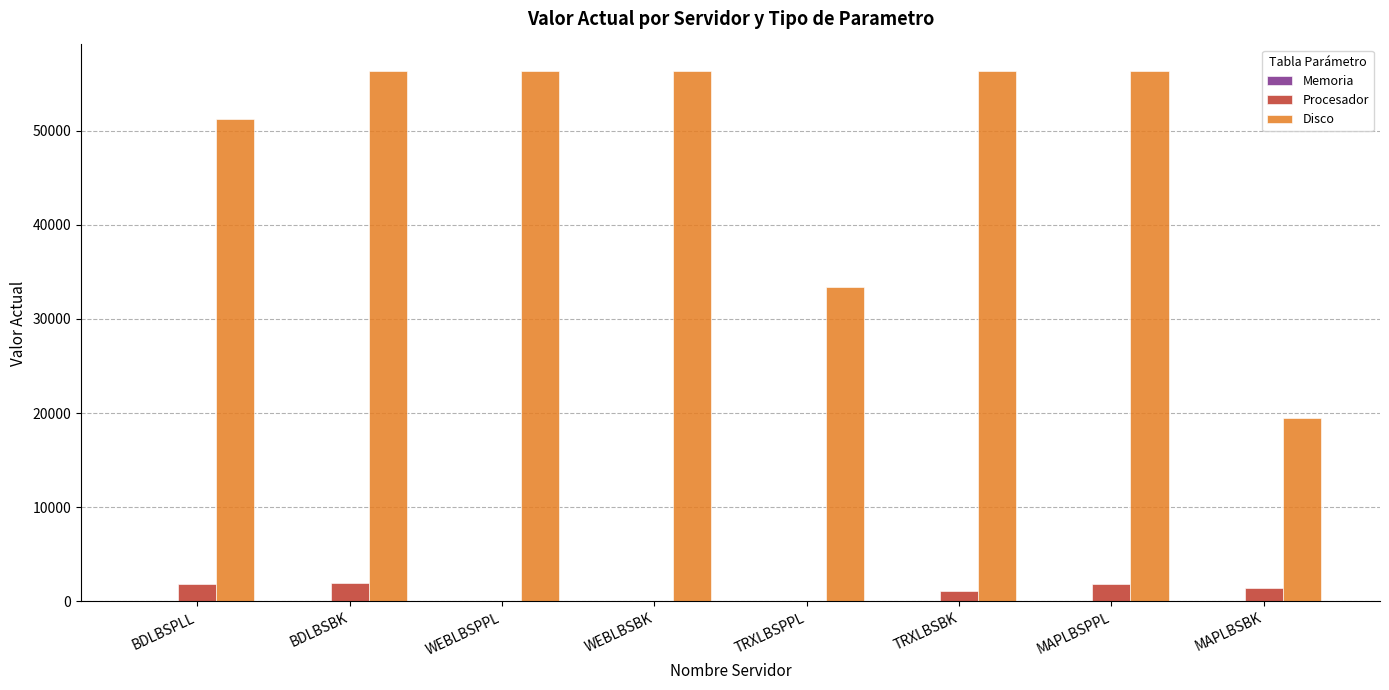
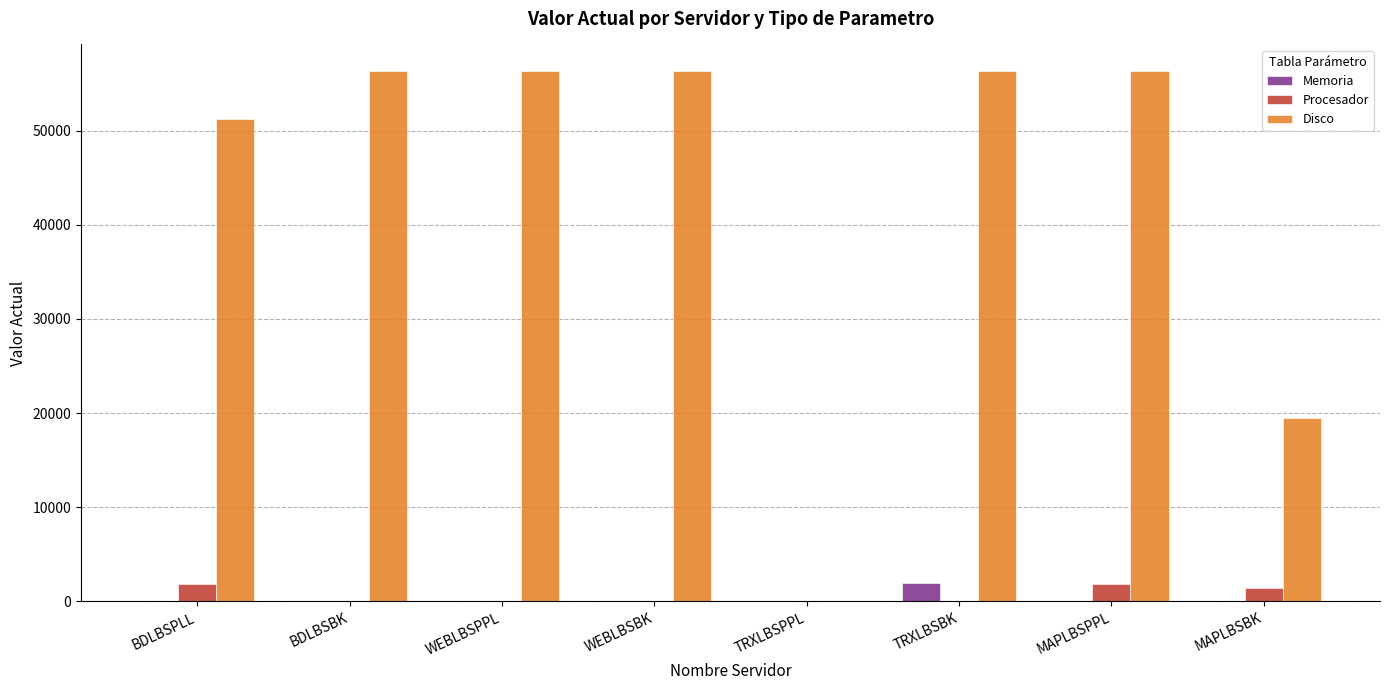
Procesador, BDLBSBK: 2000 -> 0
Disco, TRXLBSPPL: 33000 -> 0
Memoria, TRXLBSBK: 0 -> 2000
Procesador, TRXLBSBK: 1000 -> 0
